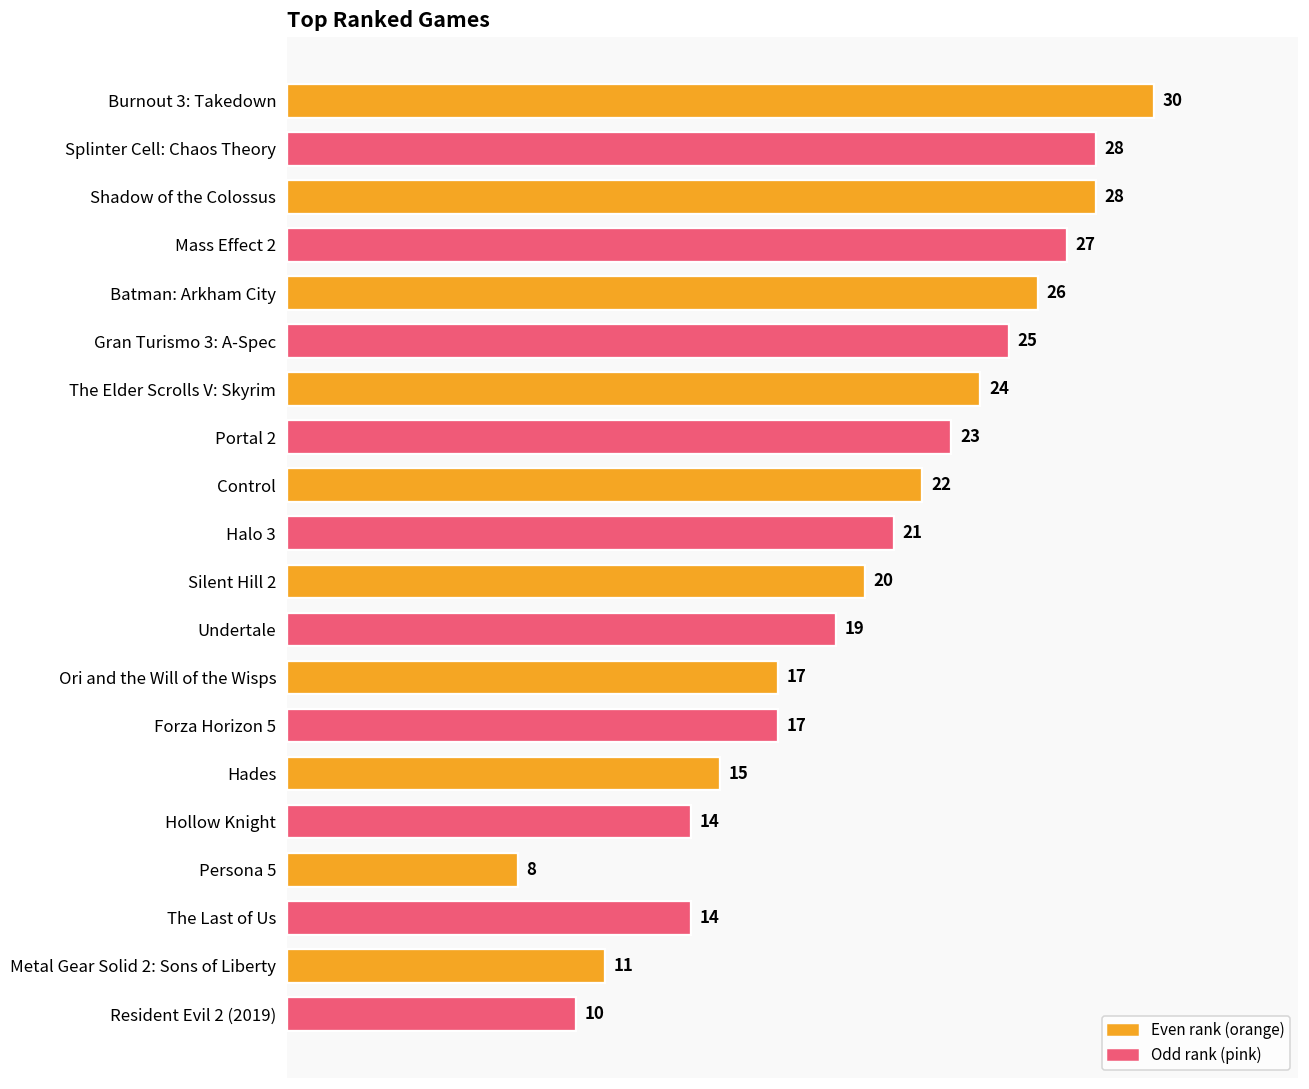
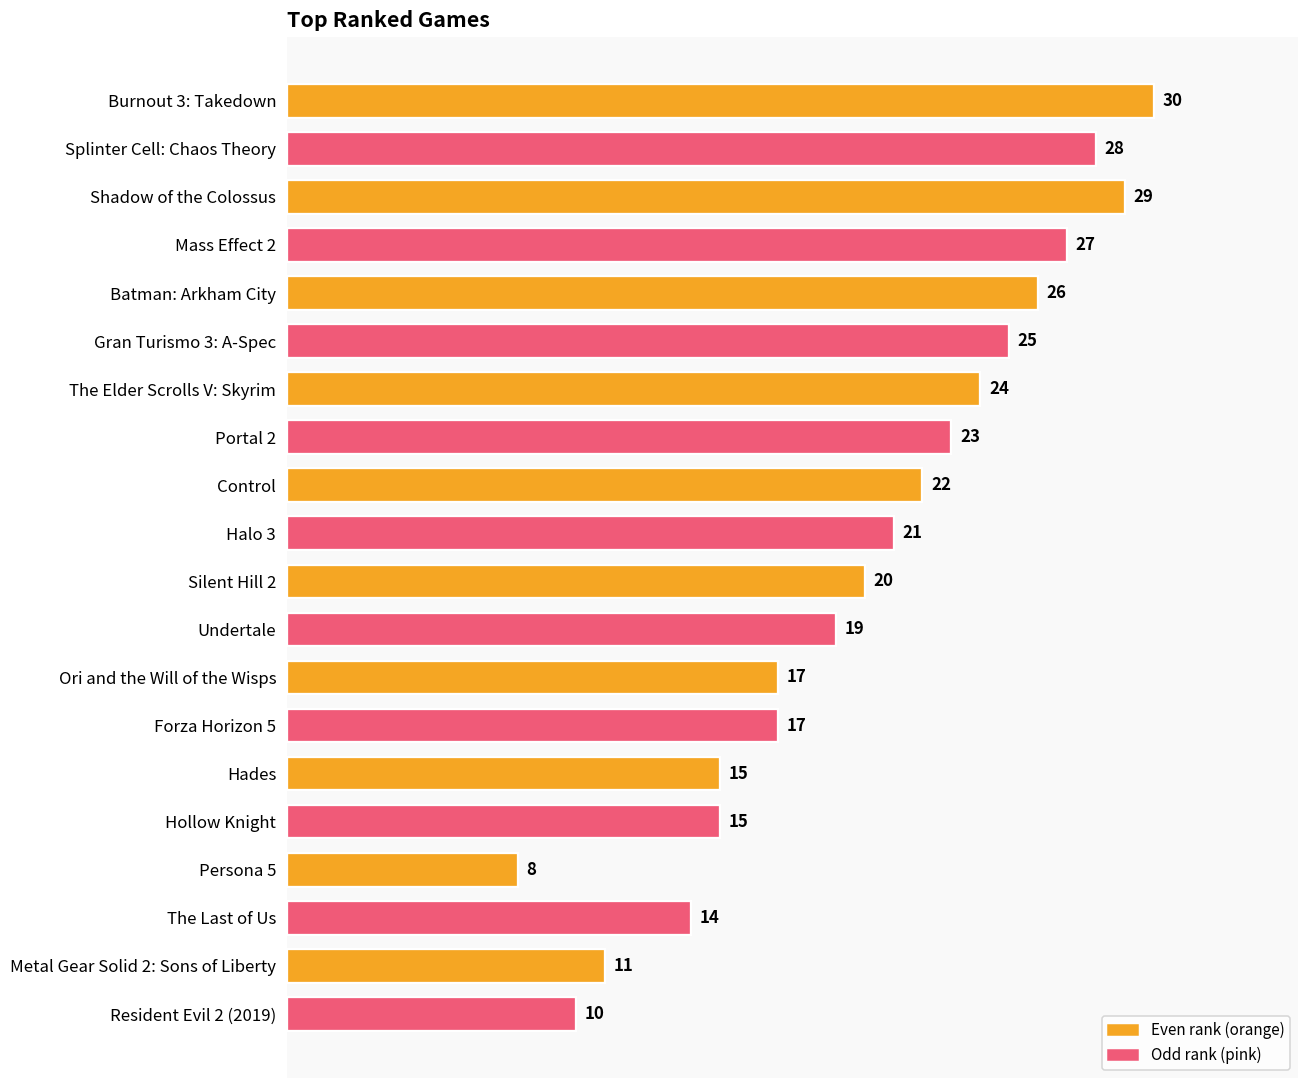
Shadow of the Colossus: 28 -> 29
Hollow Knight: 14 -> 15
